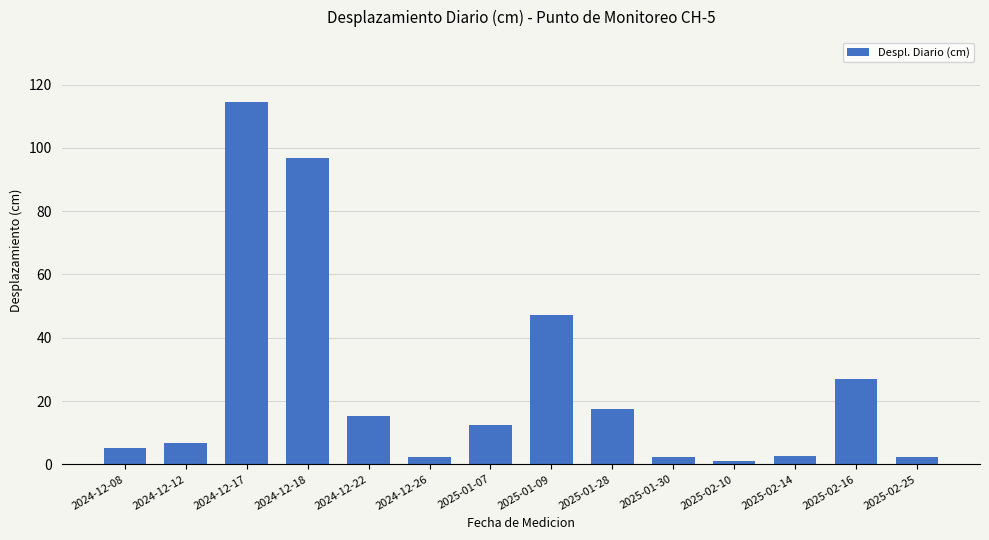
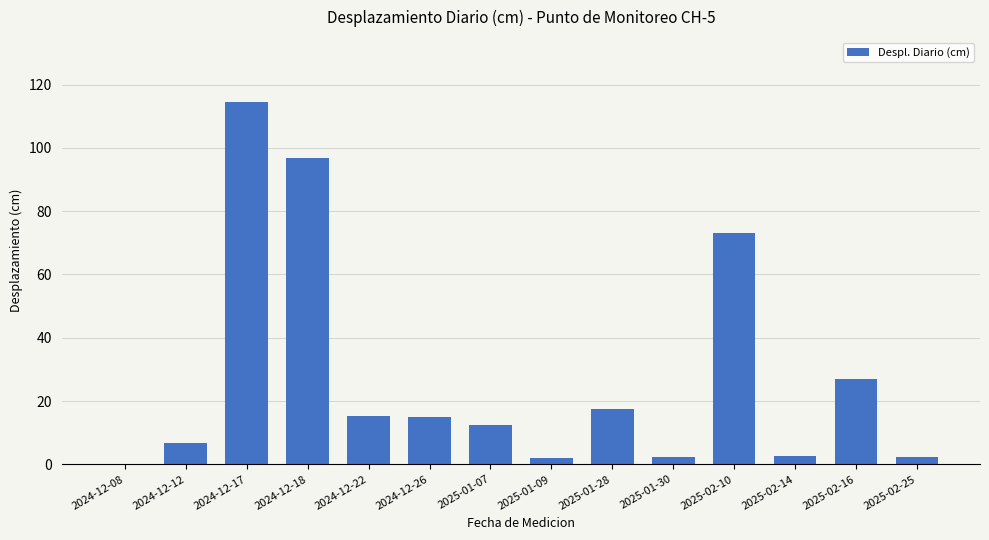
2024-12-08: 5 -> 0
2024-12-26: 2 -> 15
2025-01-09: 47 -> 2
2025-02-10: 1 -> 73
